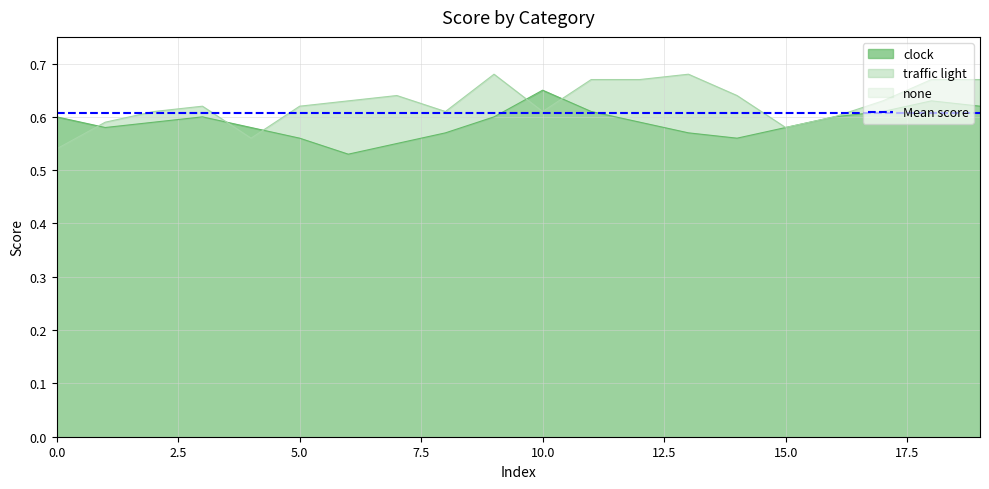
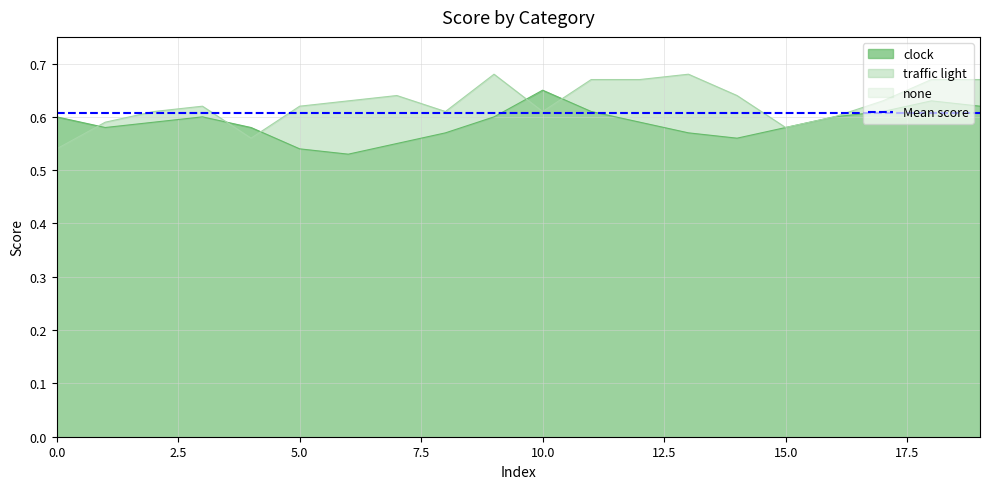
clock, 5.0: 0.56 -> 0.54
